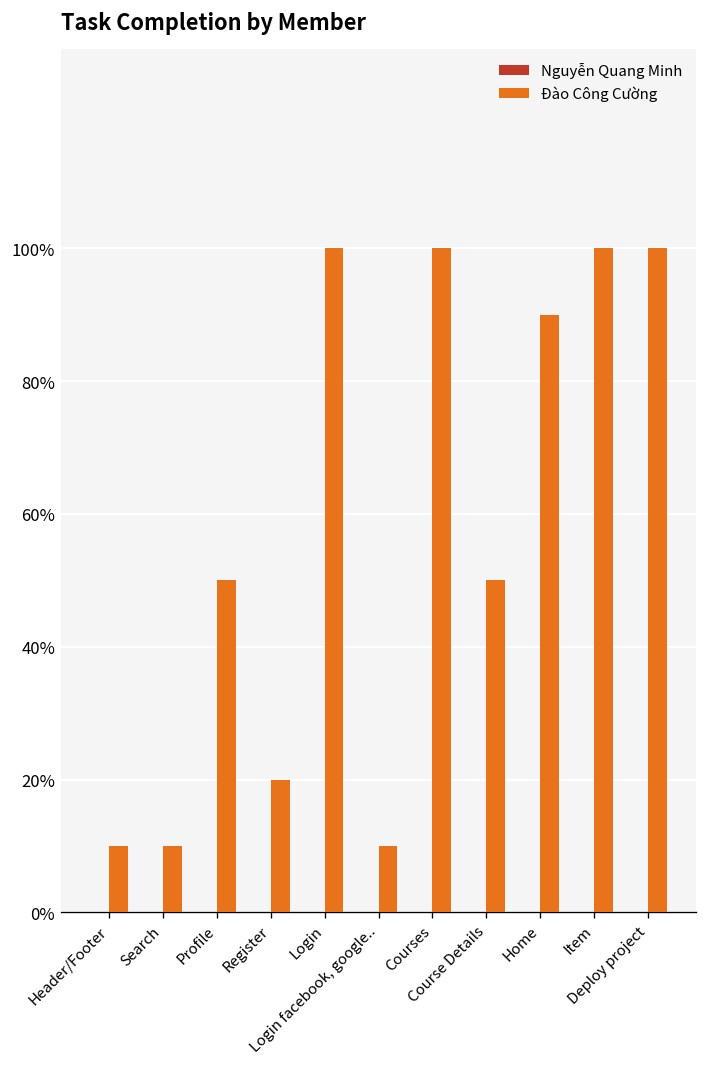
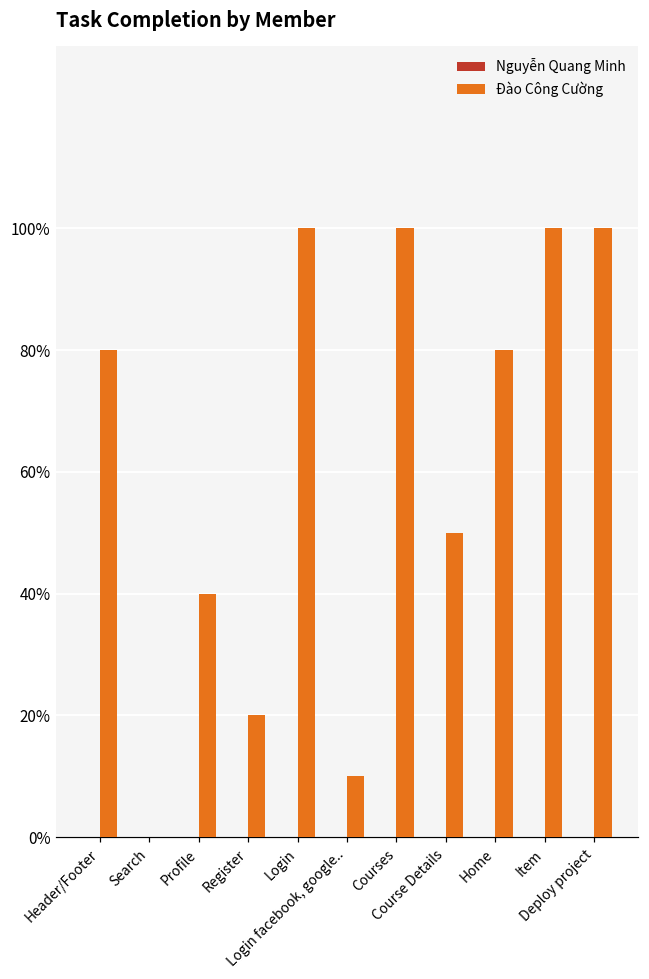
Đào Công Cường, Header/Footer: 10% -> 80%
Đào Công Cường, Search: 10% -> 0%
Đào Công Cường, Profile: 50% -> 40%
Đào Công Cường, Home: 90% -> 80%
